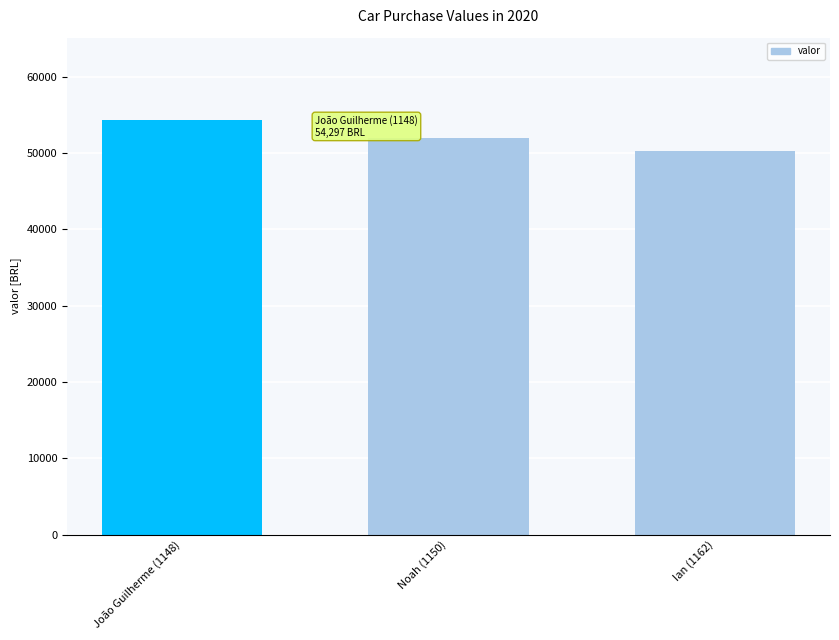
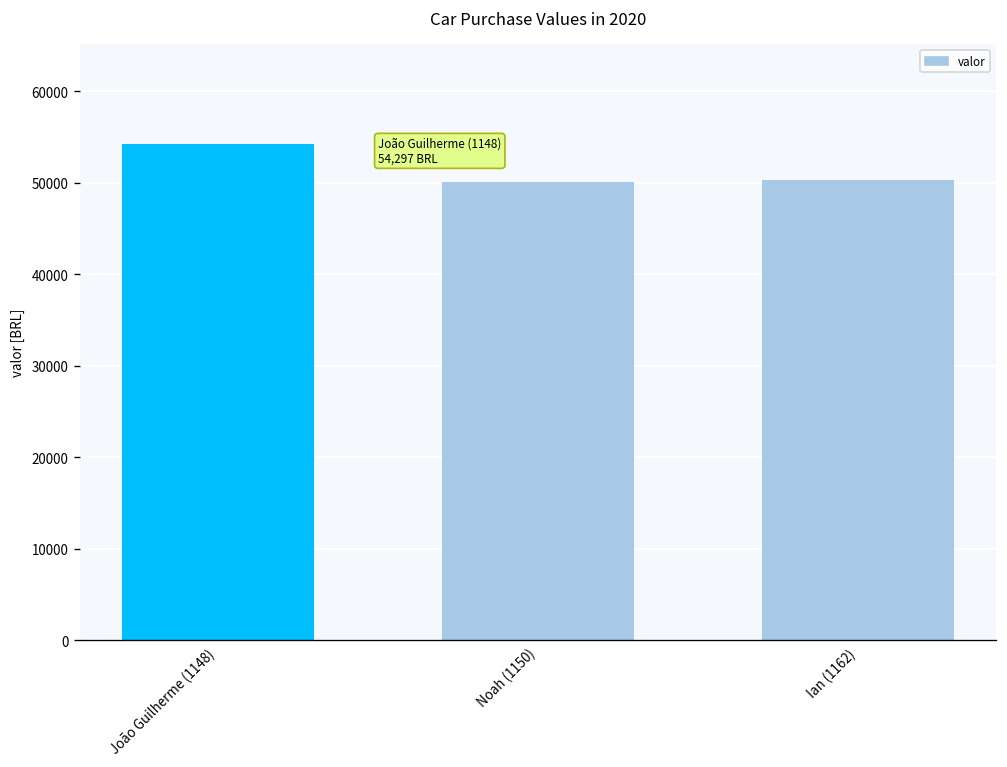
Noah (1150): 52000 -> 50000
